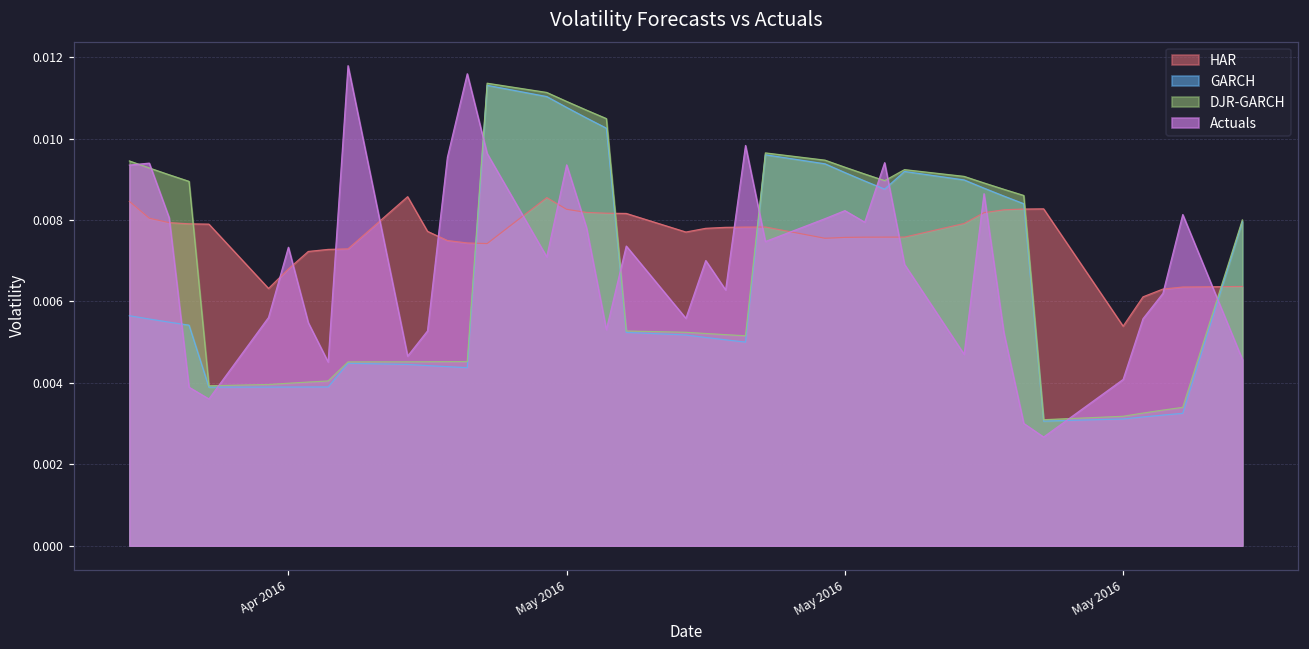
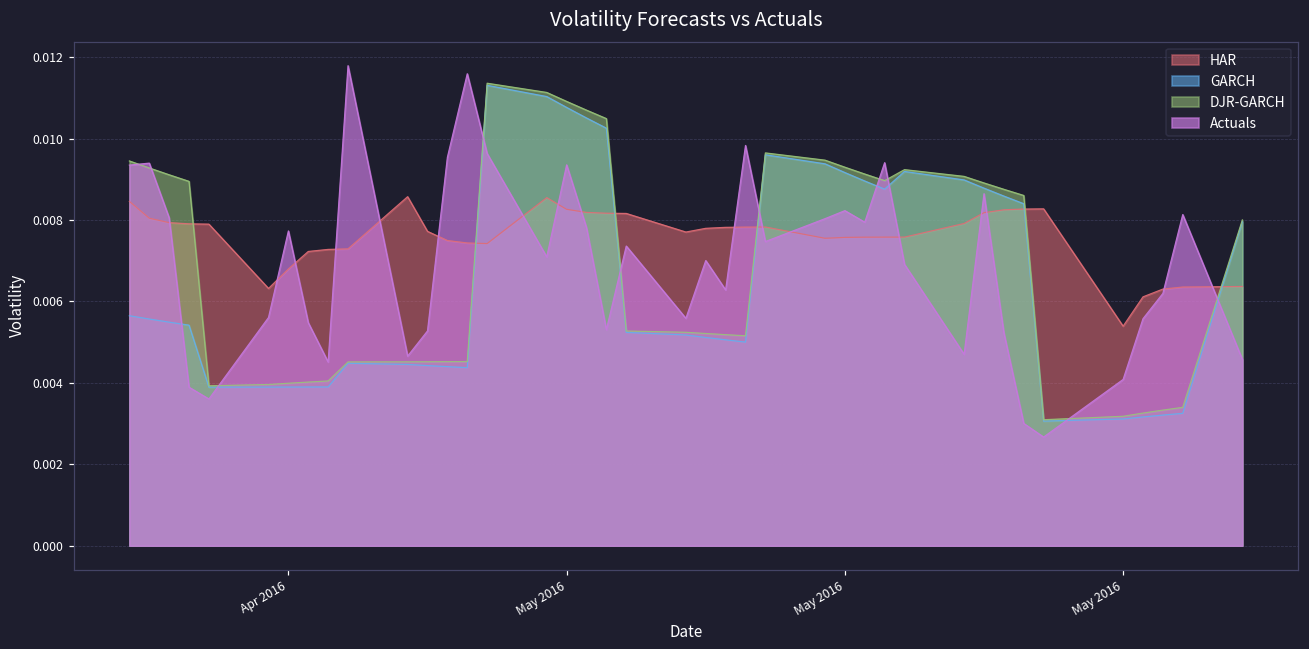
Actuals, Apr 2016: 0.0073 -> 0.0077
